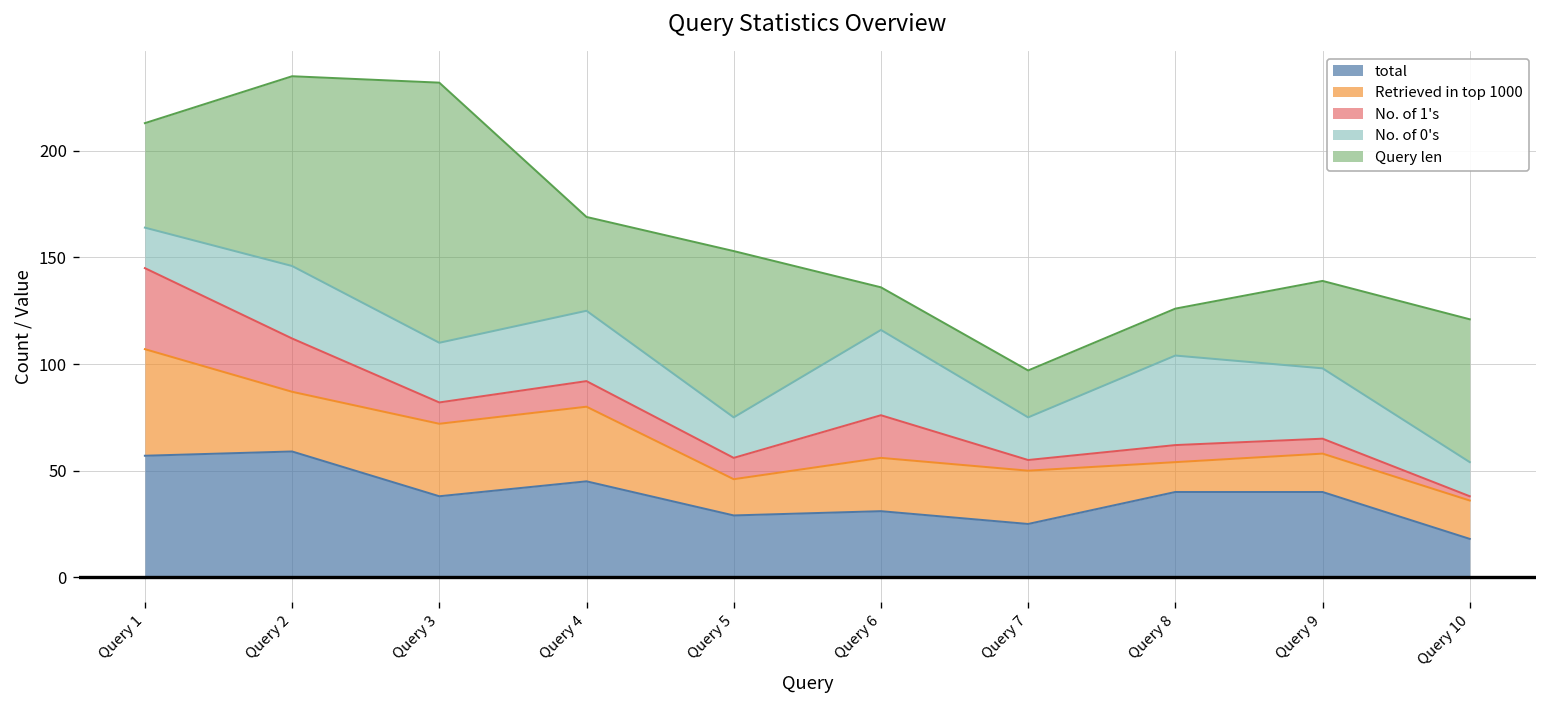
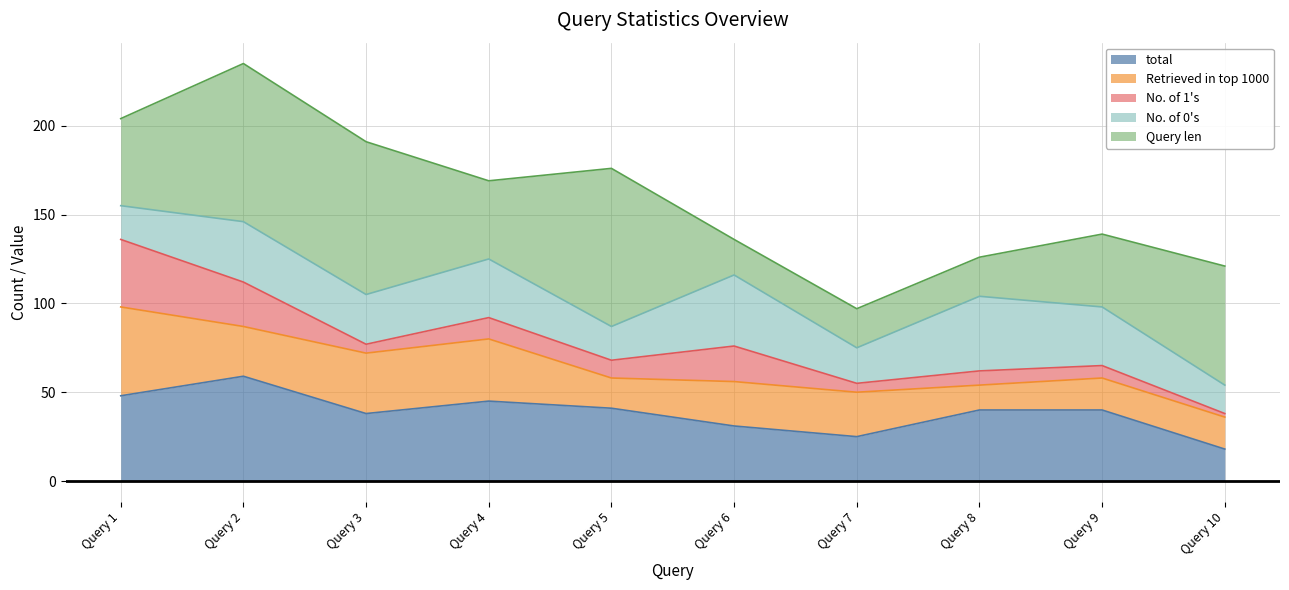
total, Query 1: 57 -> 48
No. of 1's, Query 3: 10 -> 5
Query len, Query 3: 122 -> 86
total, Query 5: 29 -> 41
Query len, Query 5: 78 -> 89
